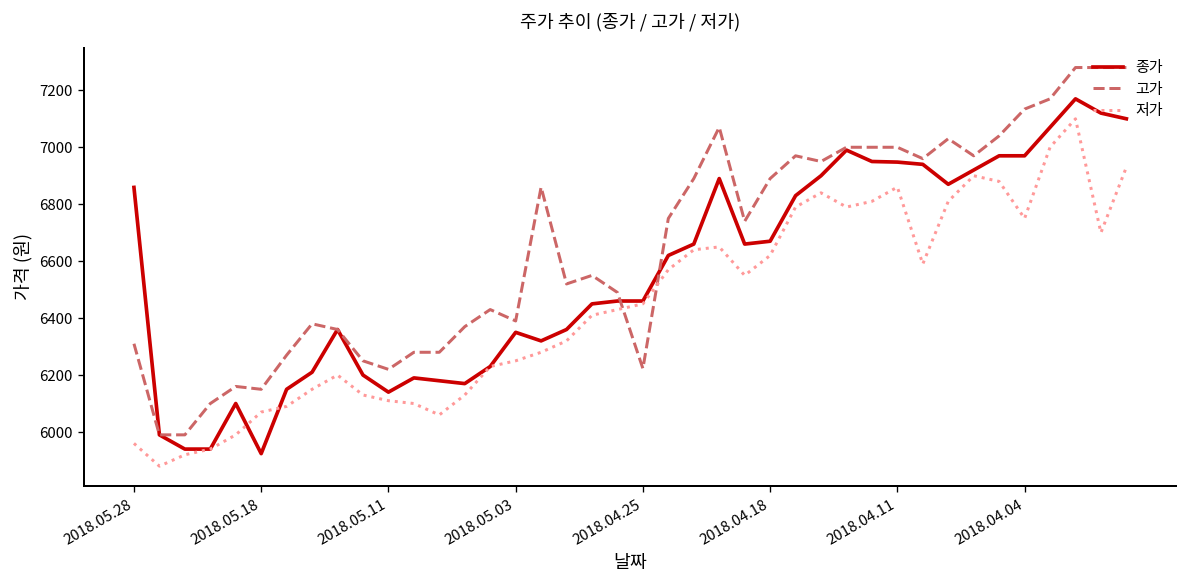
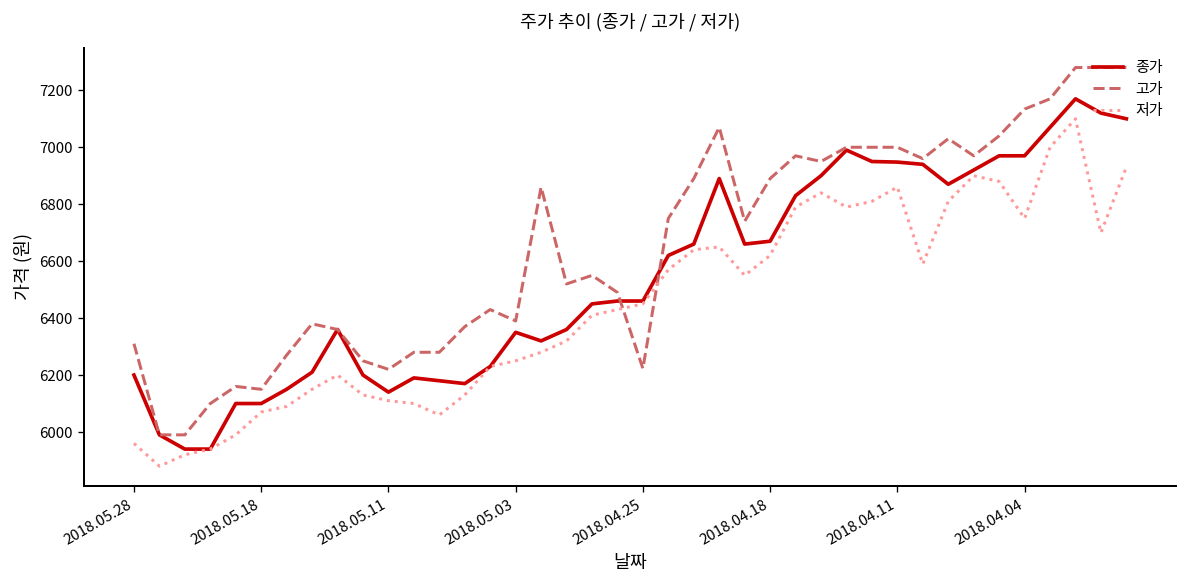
종가, 2018.05.28: 6860 -> 6200
종가, 2018.05.18: 5920 -> 6100
